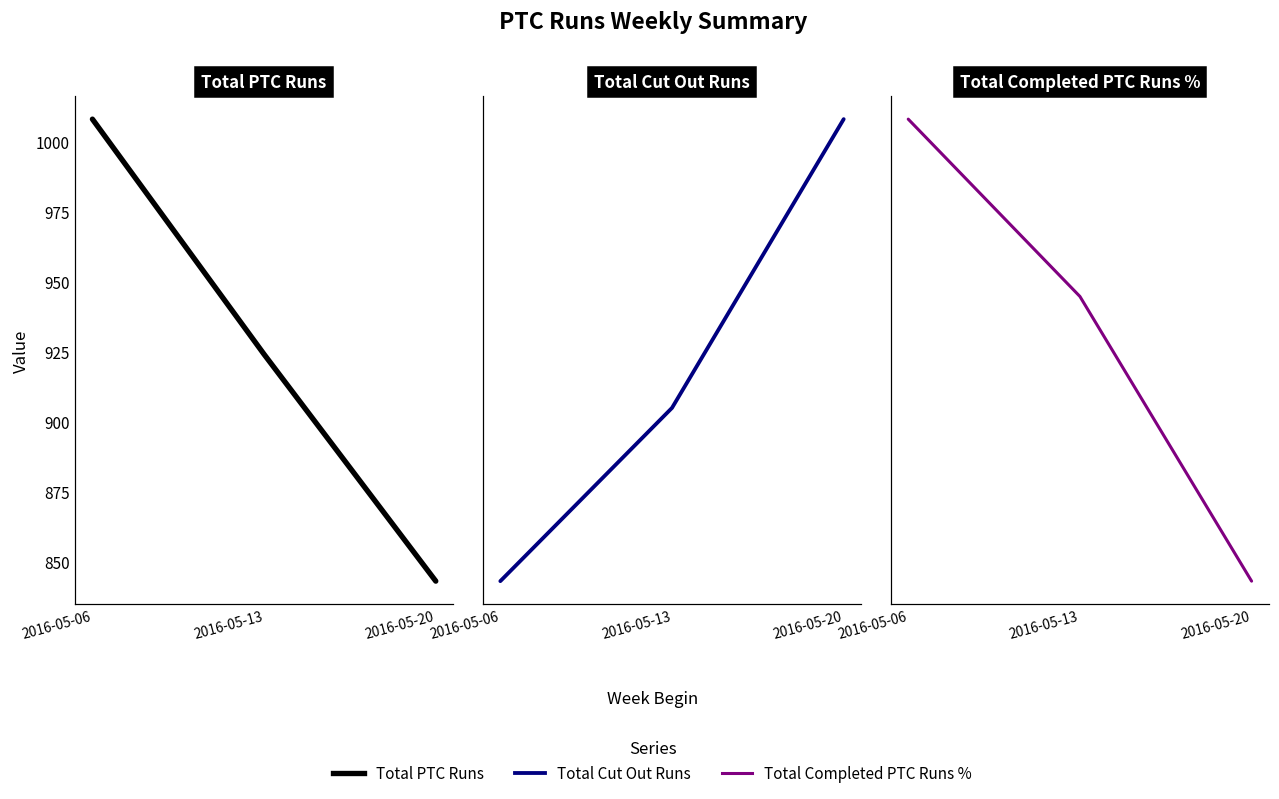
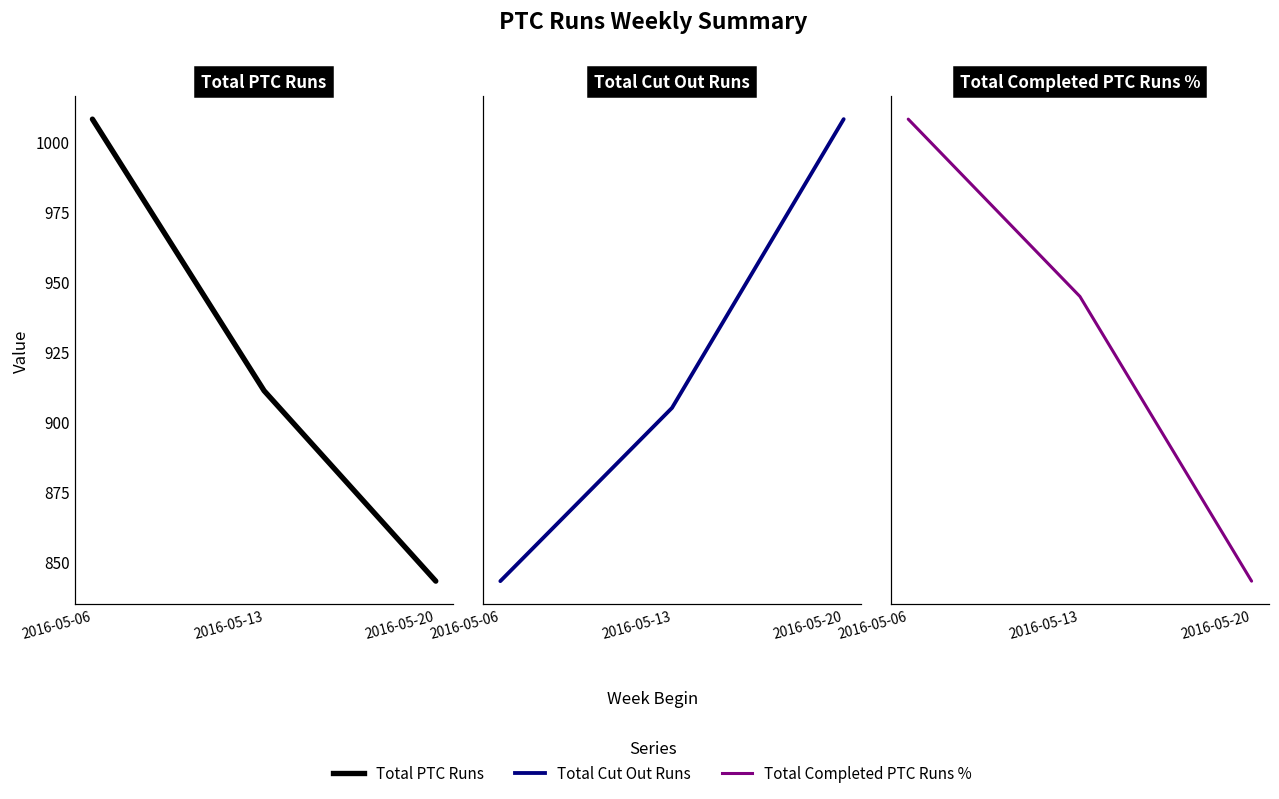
Total PTC Runs, 2016-05-13: 924 -> 911
